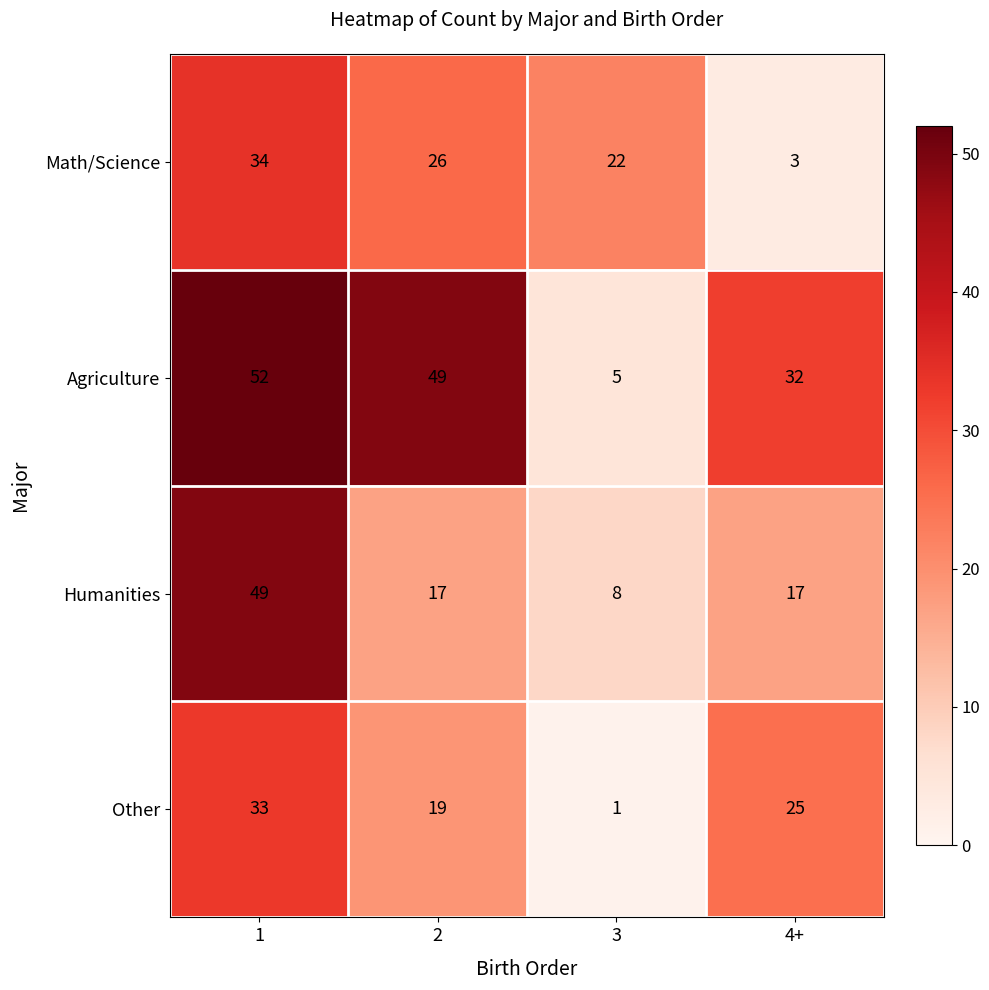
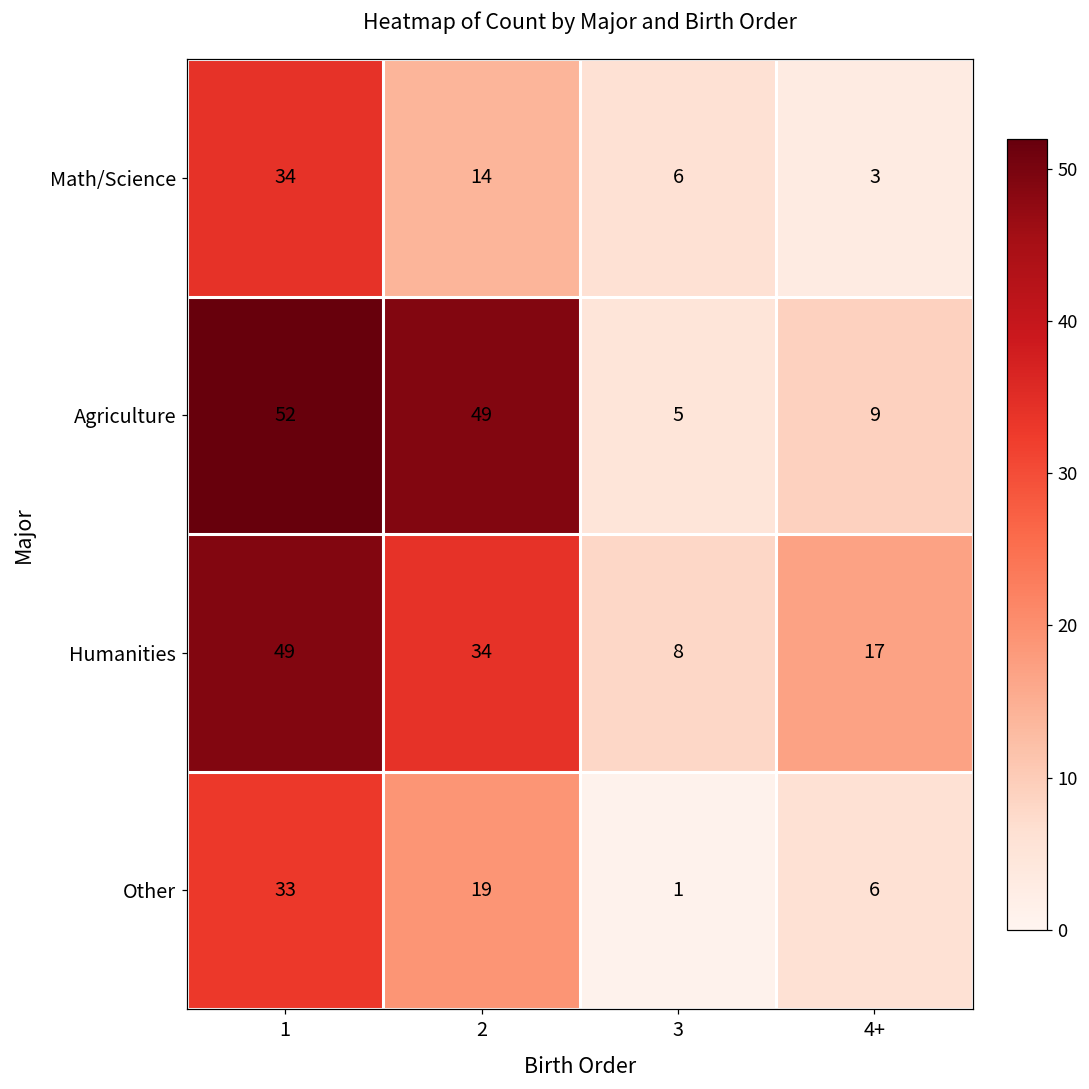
Math/Science, 2: 26 -> 14
Math/Science, 3: 22 -> 6
Agriculture, 4+: 32 -> 9
Humanities, 2: 17 -> 34
Other, 4+: 25 -> 6
